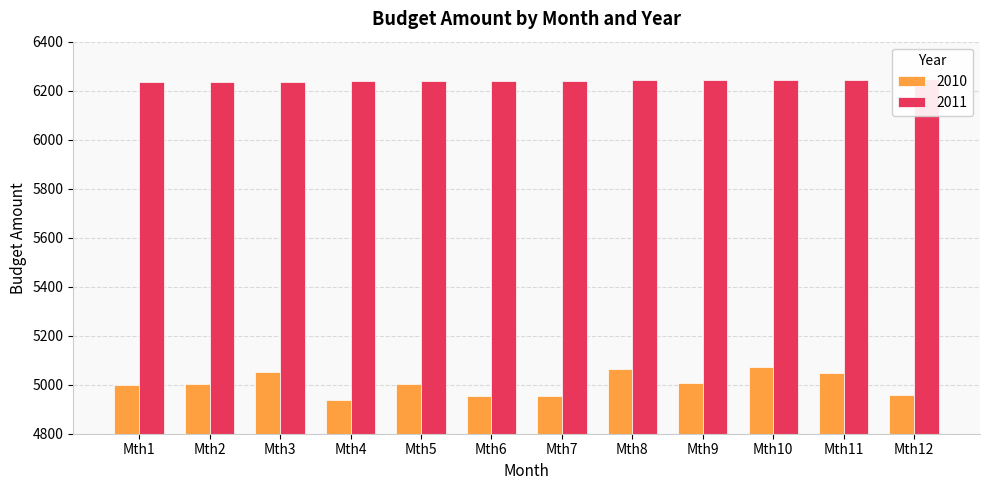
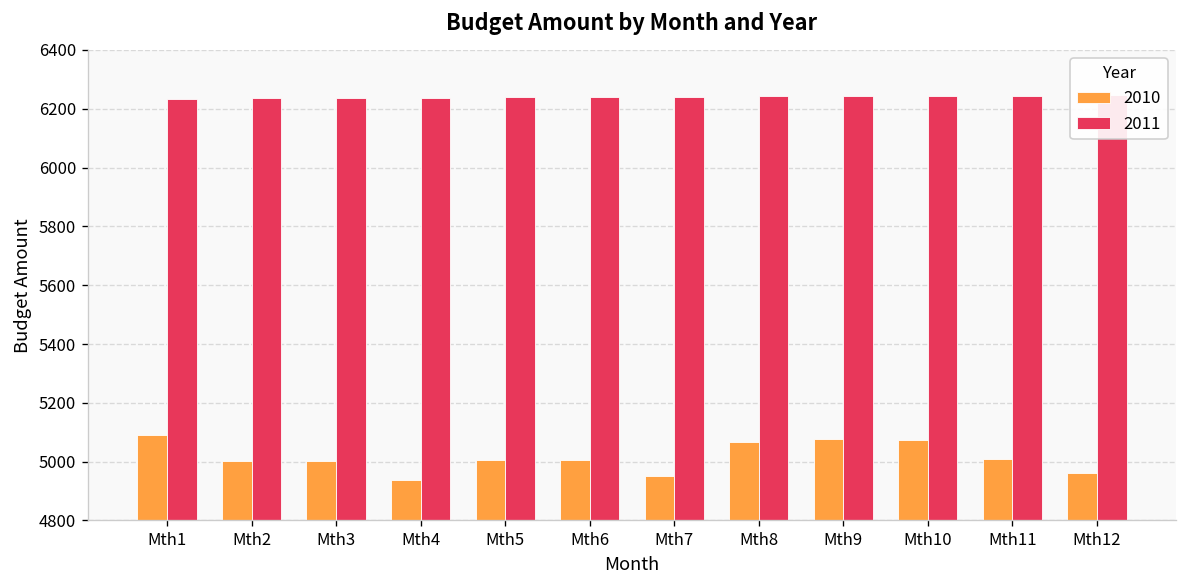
2010, Mth1: 5000 -> 5090
2010, Mth3: 5050 -> 5000
2010, Mth6: 4950 -> 5010
2010, Mth9: 5010 -> 5080
2010, Mth11: 5050 -> 5010
